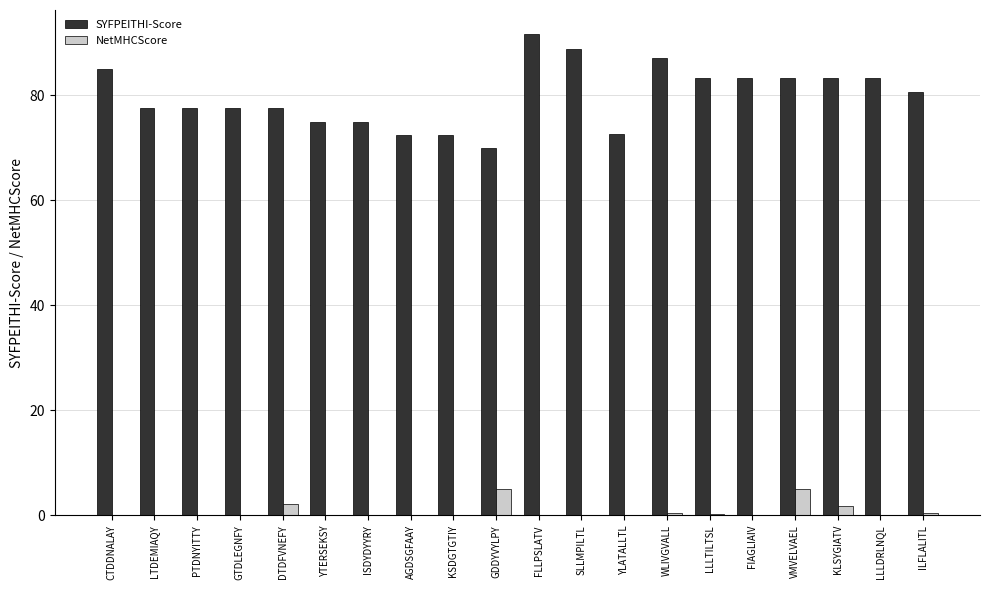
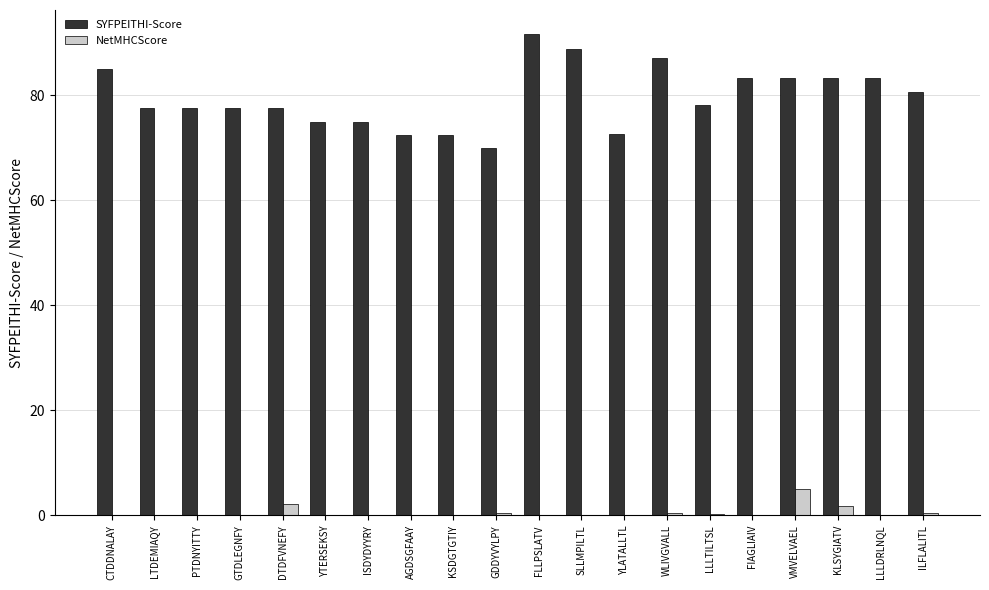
NetMHCScore, GDDYVYLPY: 5 -> 0
SYFPEITHI-Score, LLLTILTSL: 83 -> 78
